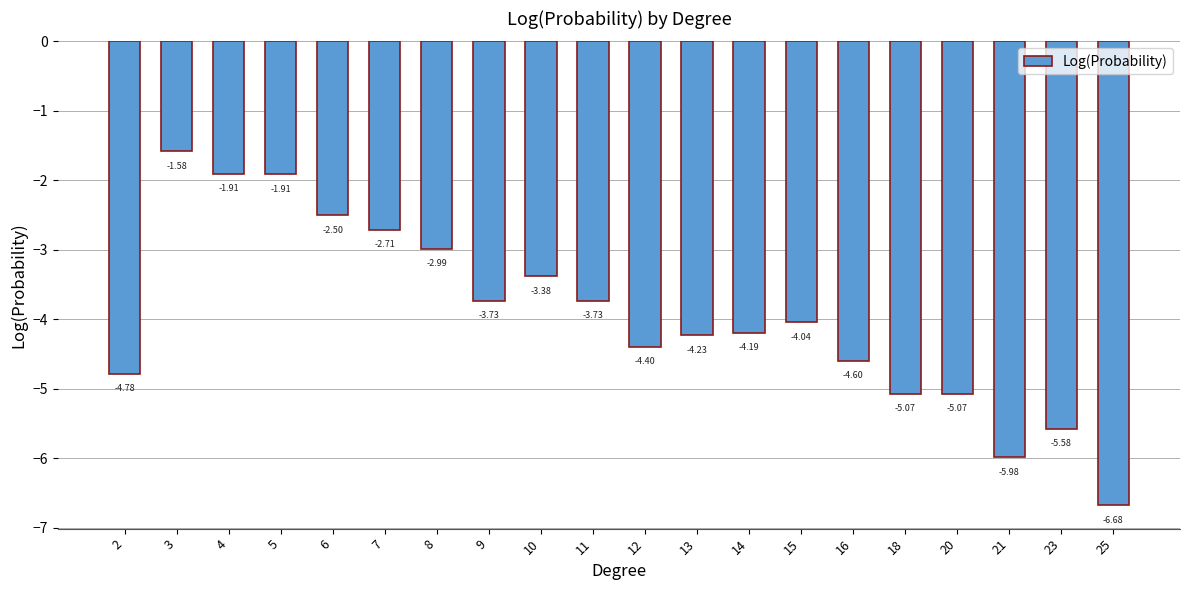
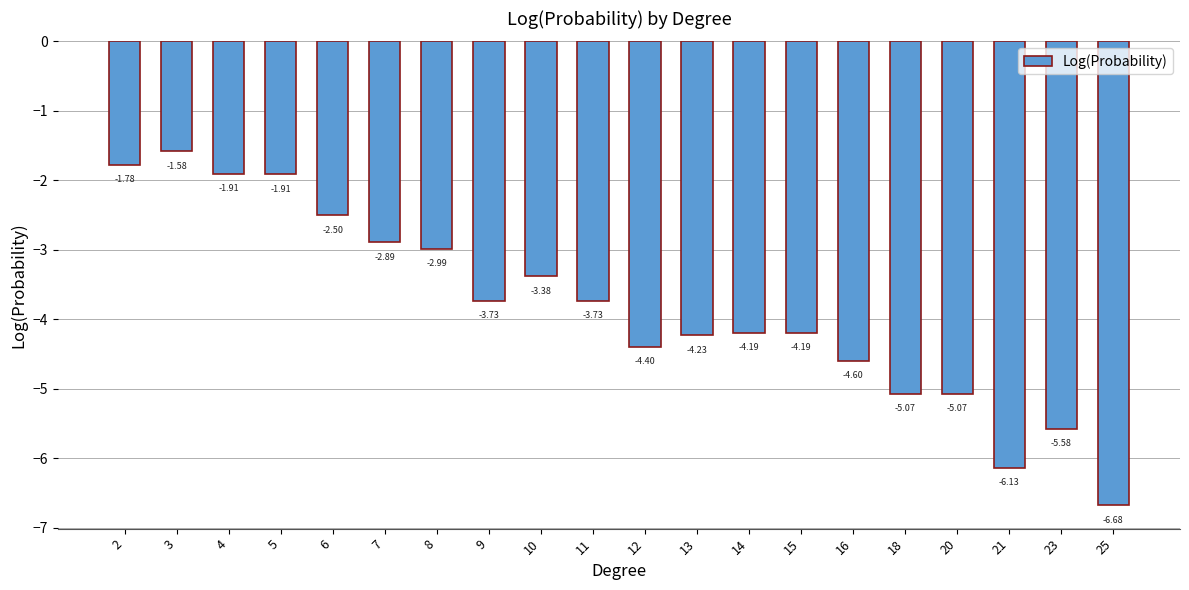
2: -4.78 -> -1.78
7: -2.71 -> -2.89
15: -4.04 -> -4.19
21: -5.98 -> -6.13
